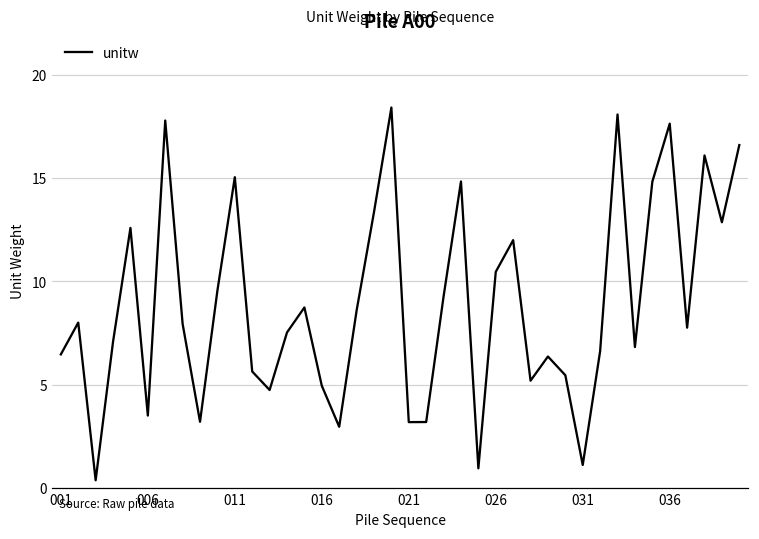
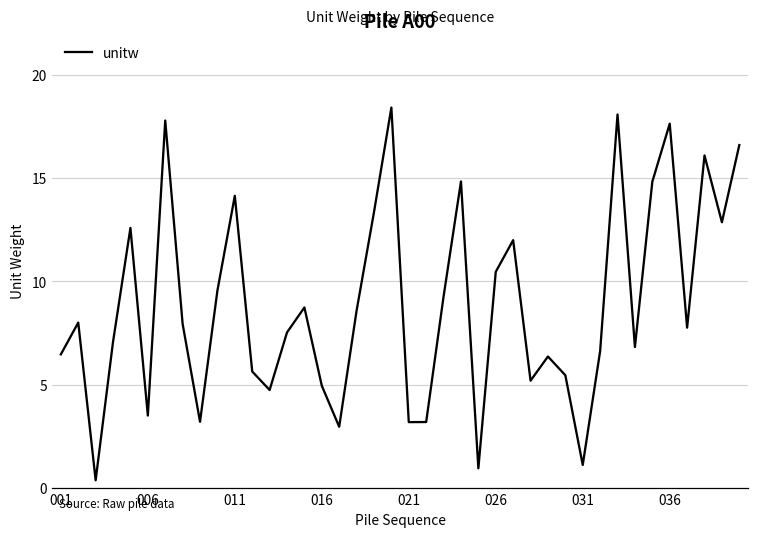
011: 15.1 -> 14.2
